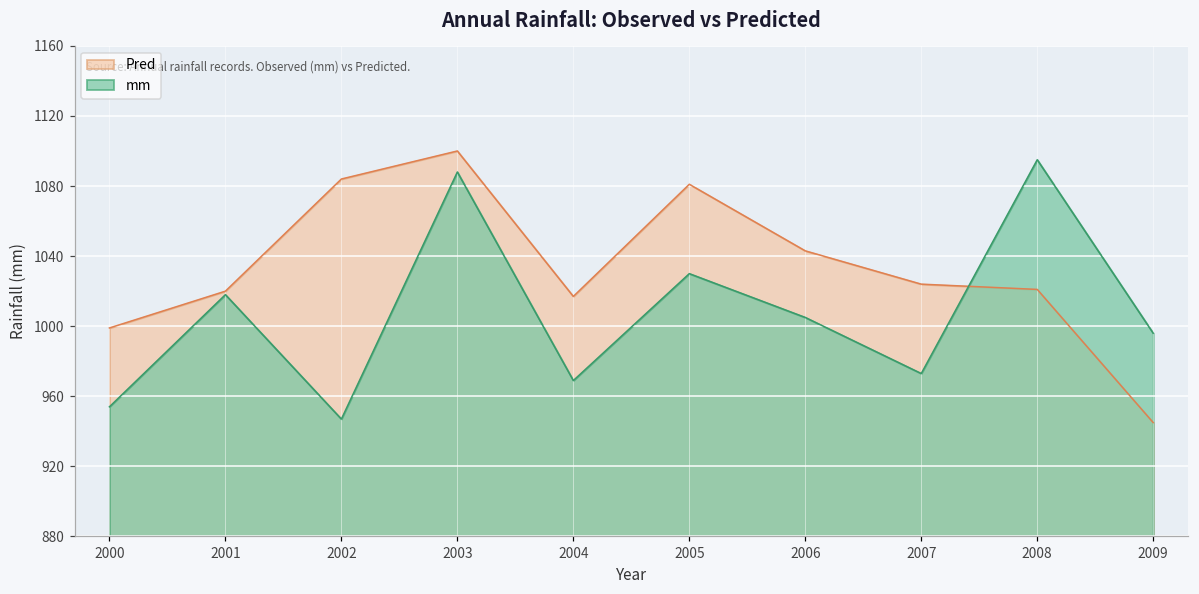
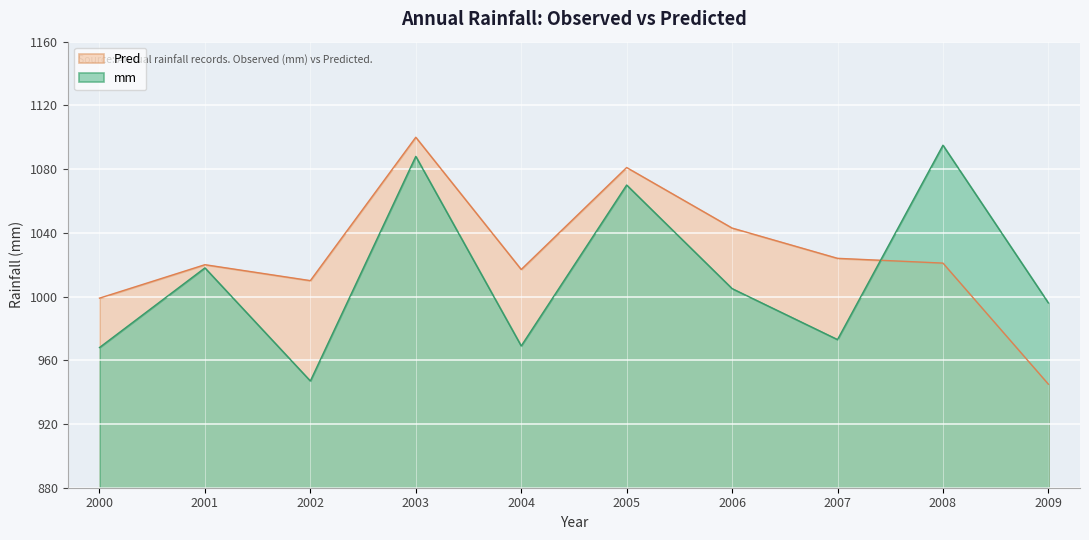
mm, 2000: 954 -> 968
Pred, 2002: 1084 -> 1010
mm, 2005: 1030 -> 1070
